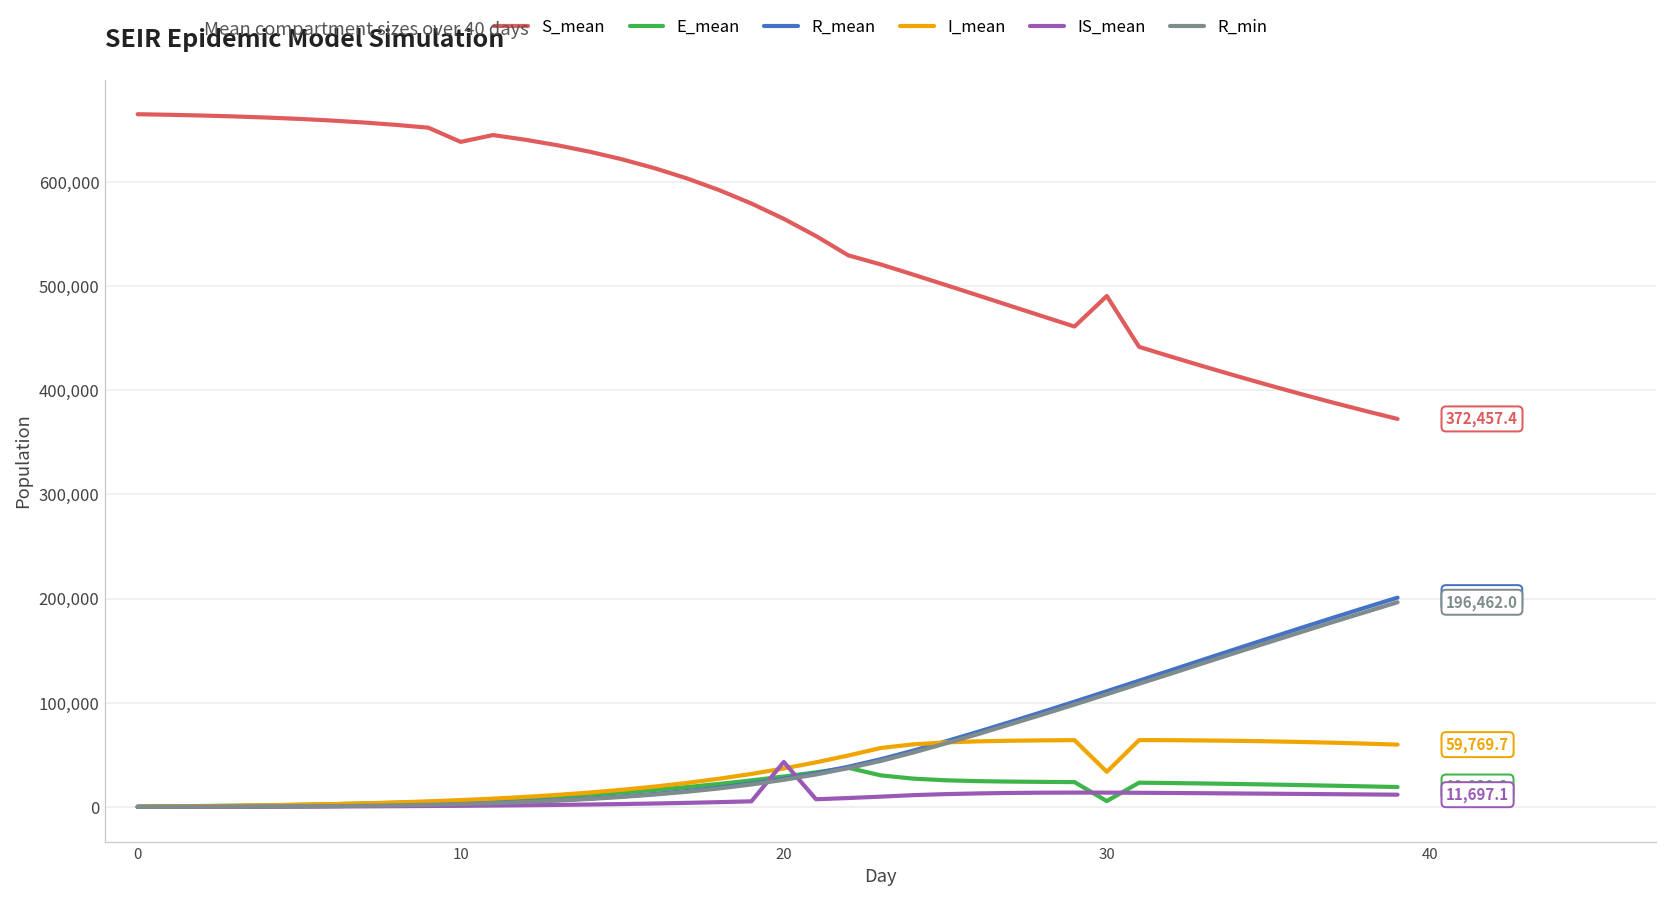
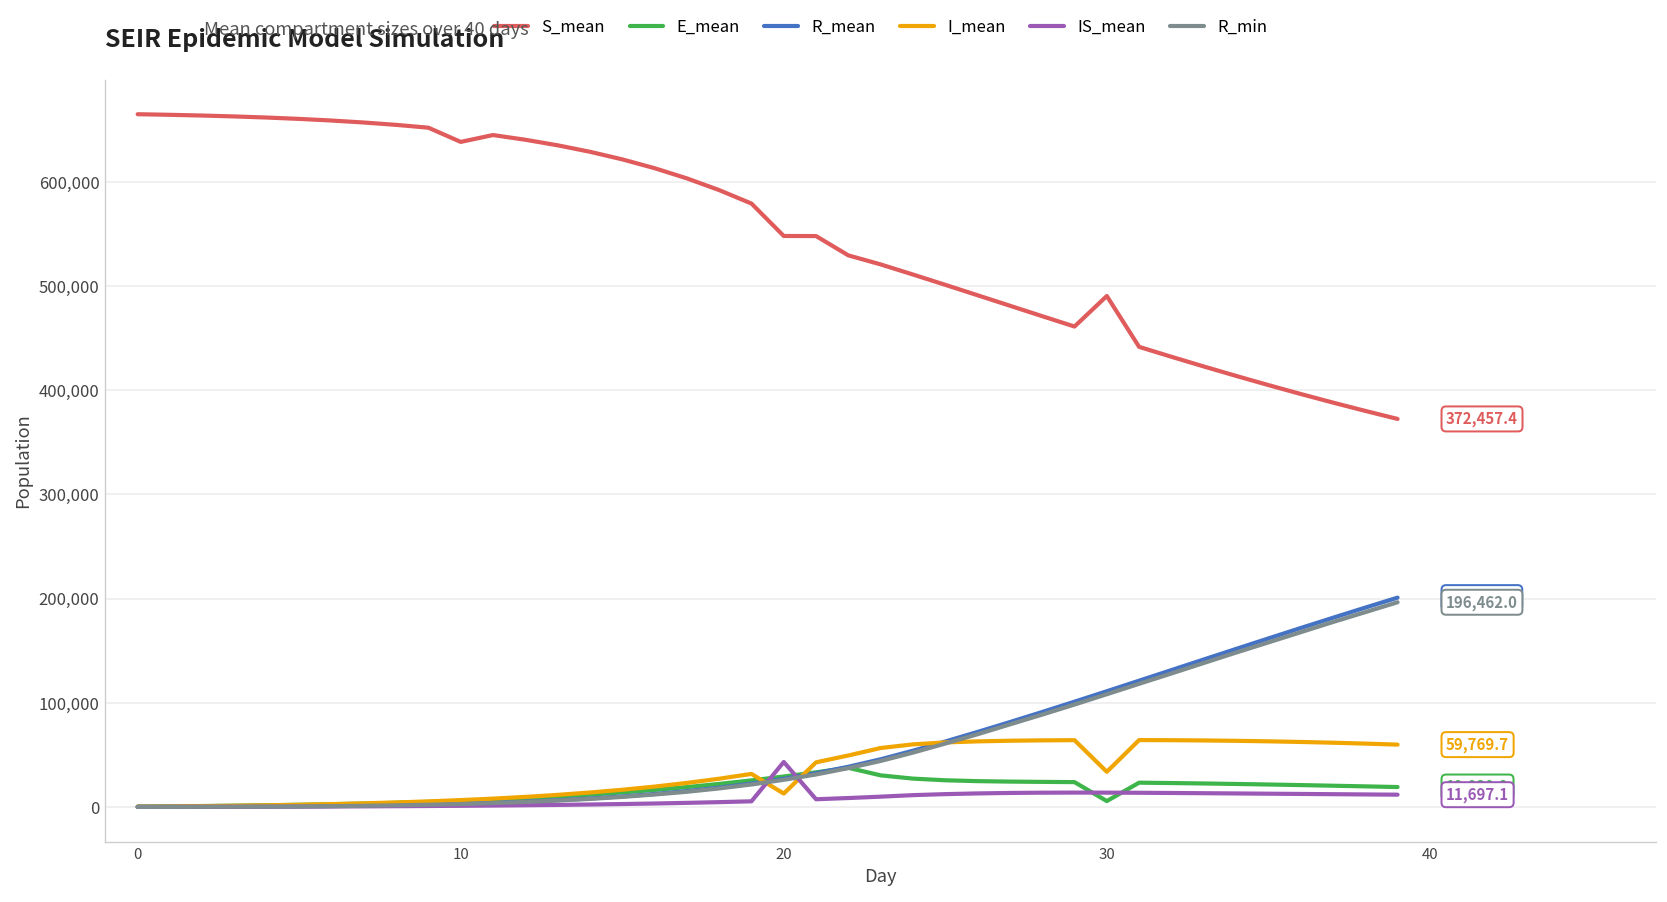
S_mean, 20: 560,000 -> 550,000
I_mean, 20: 40,000 -> 10,000
